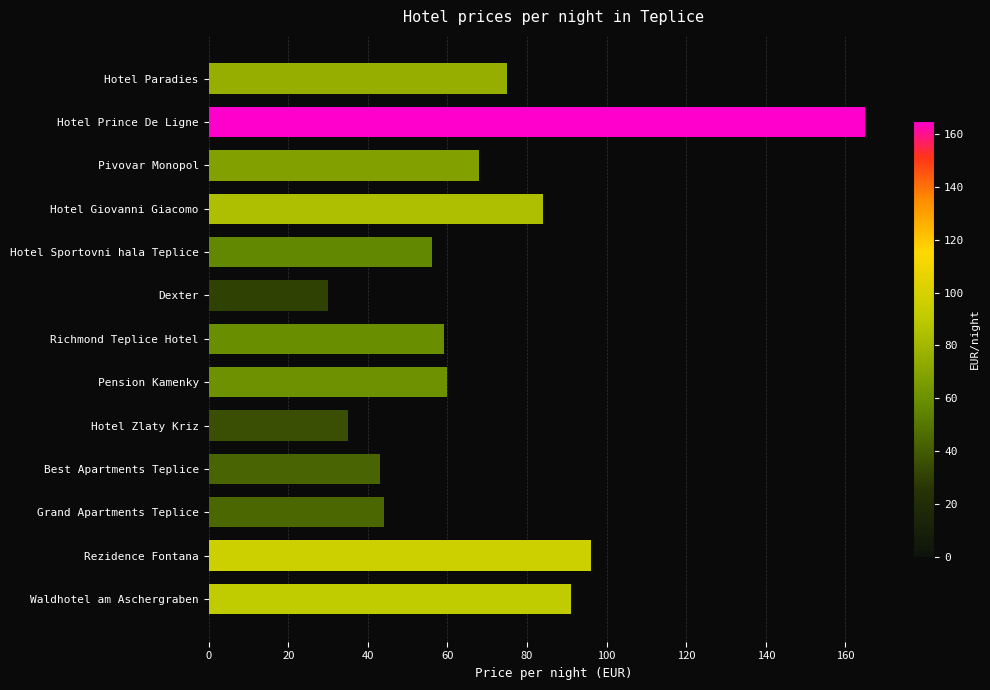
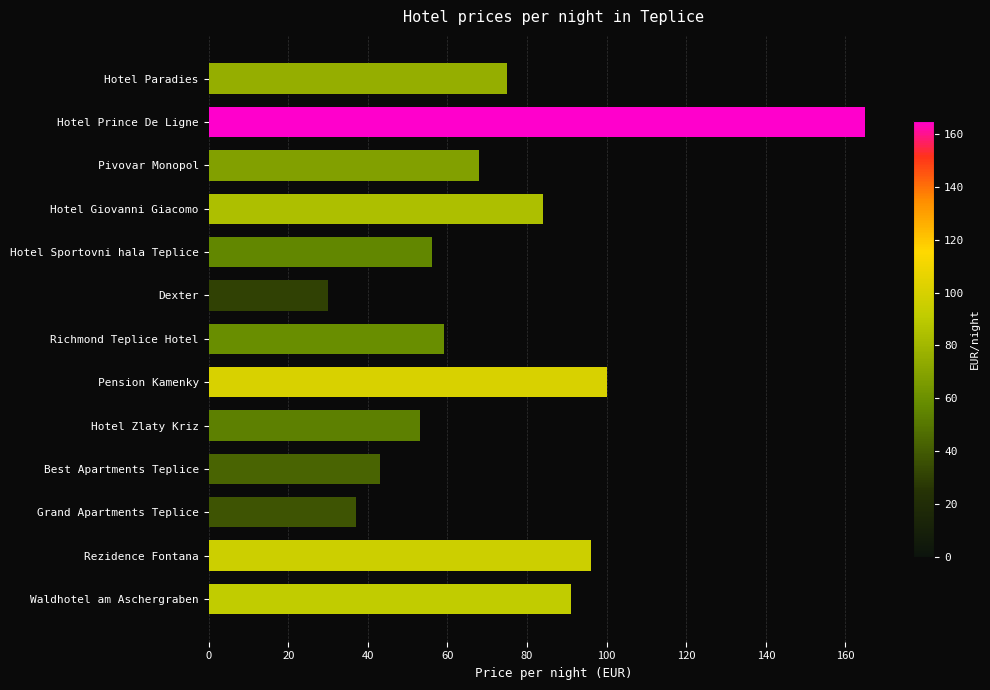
Pension Kamenky: 60 -> 100
Hotel Zlaty Kriz: 35 -> 53
Grand Apartments Teplice: 44 -> 37
